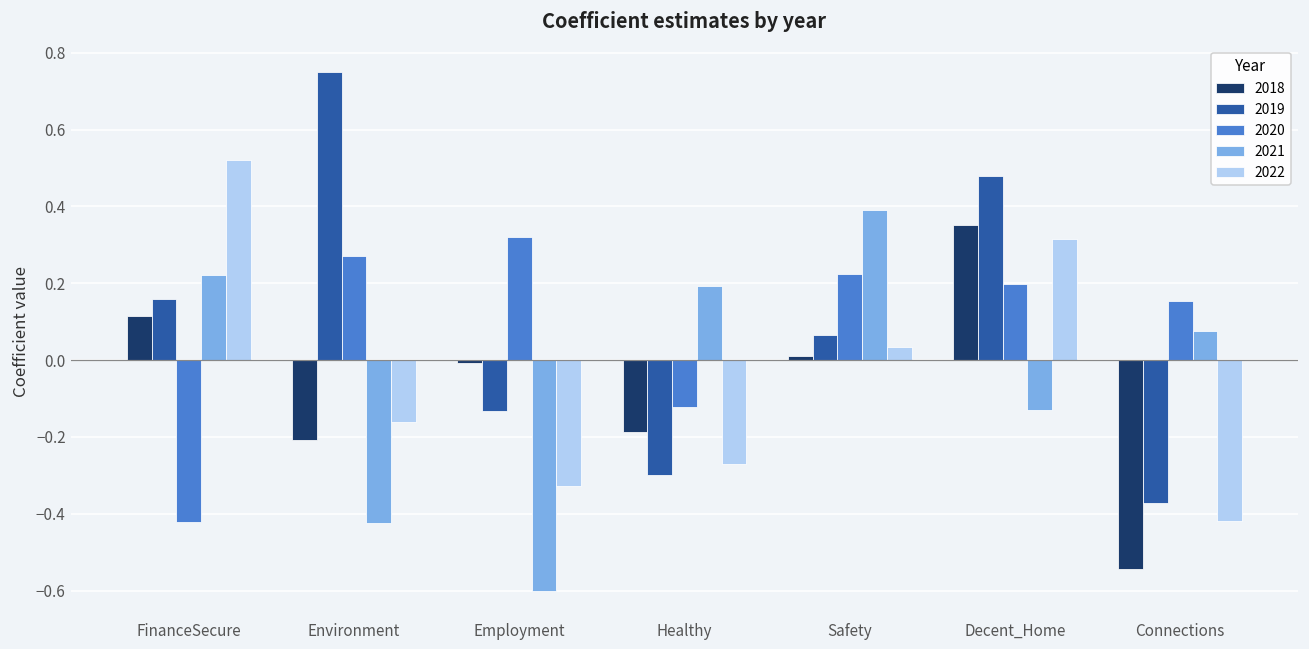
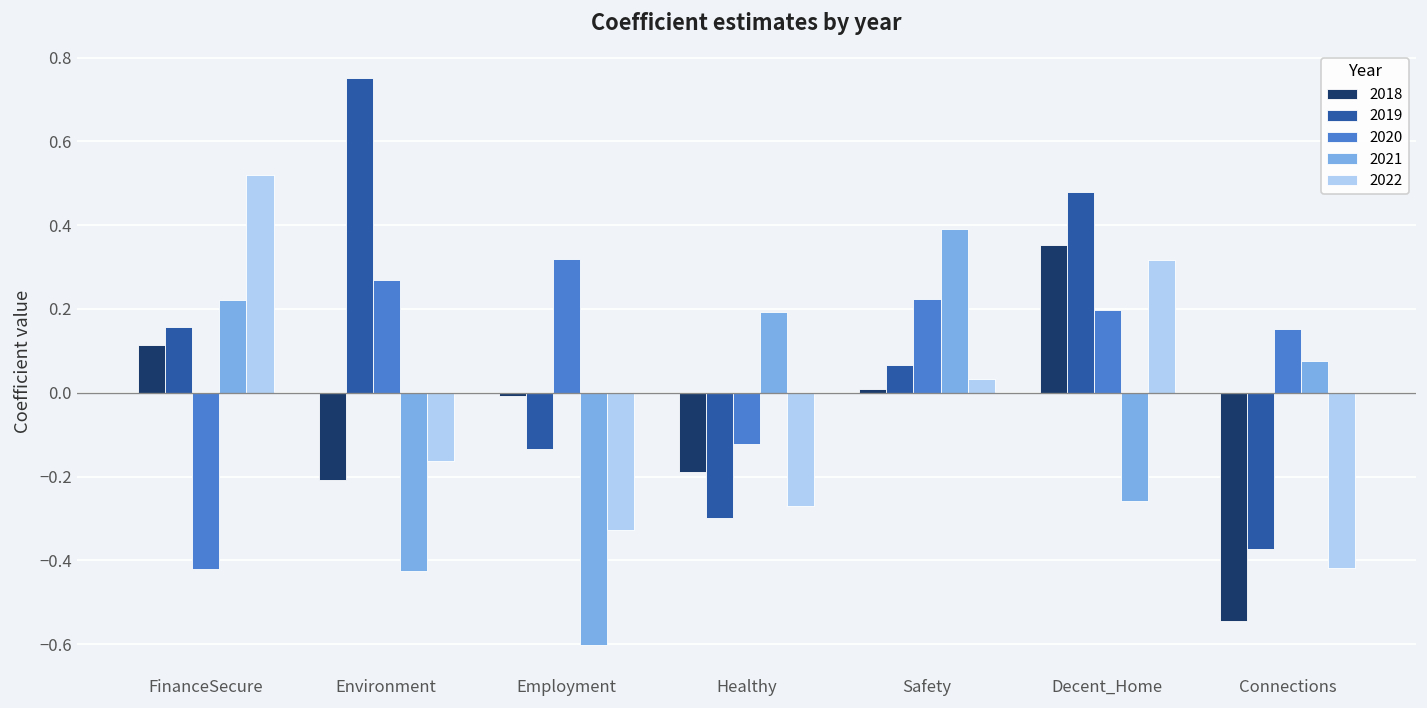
2021, Decent_Home: -0.13 -> -0.26
